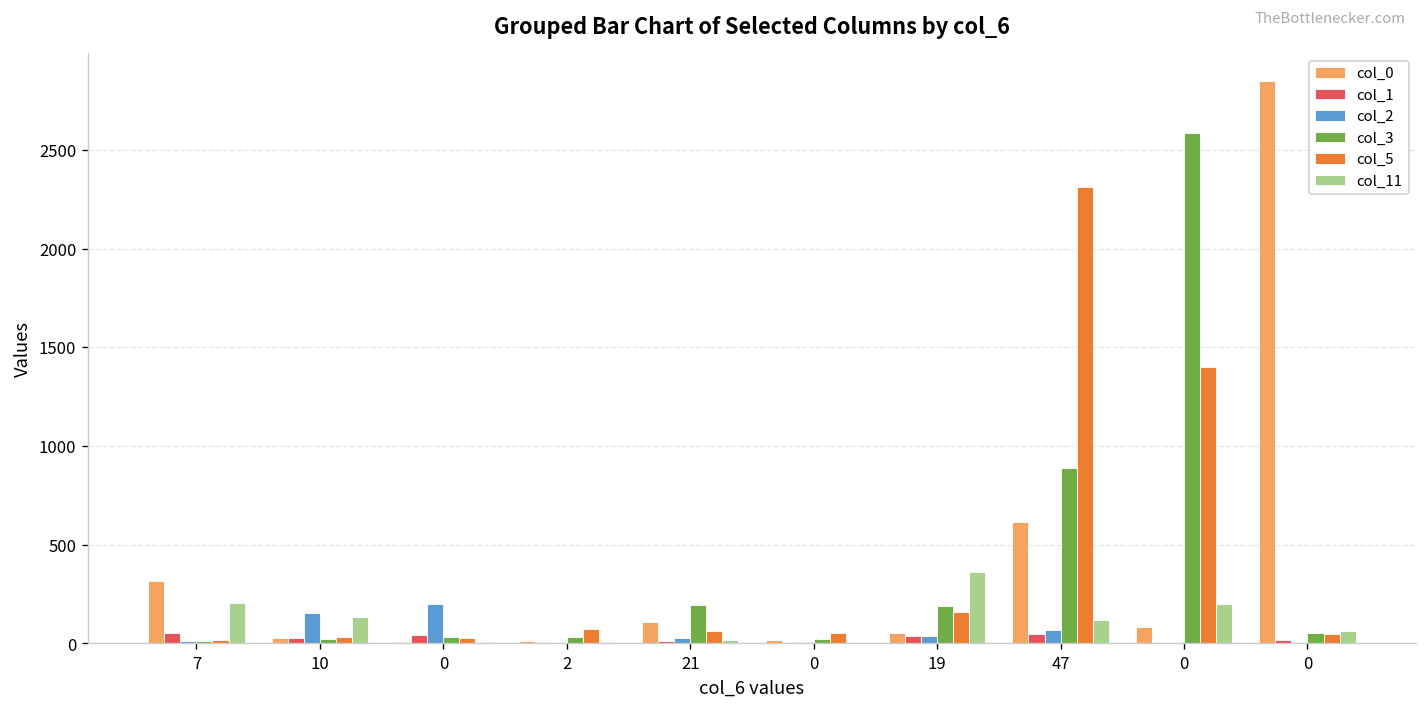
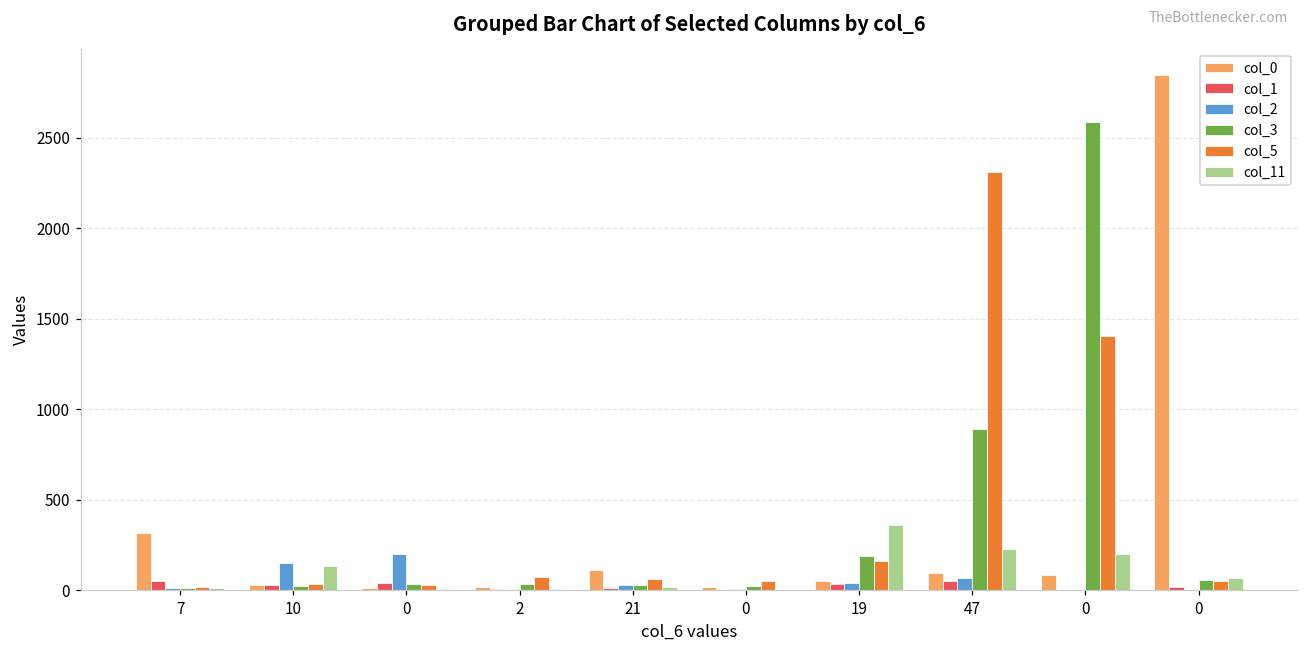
col_11, 7: 210 -> 10
col_3, 21: 200 -> 30
col_0, 47: 620 -> 90
col_11, 47: 120 -> 230
